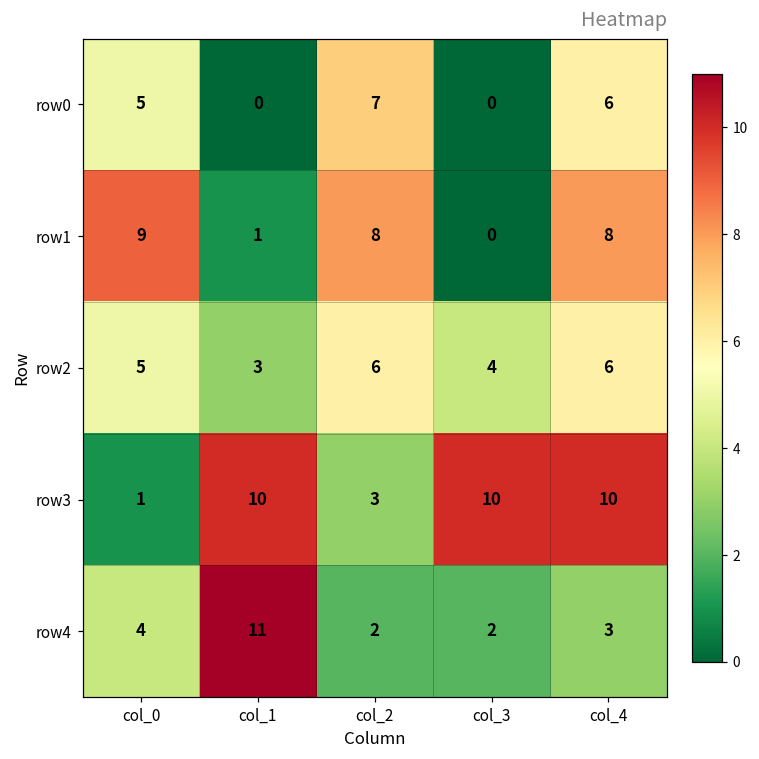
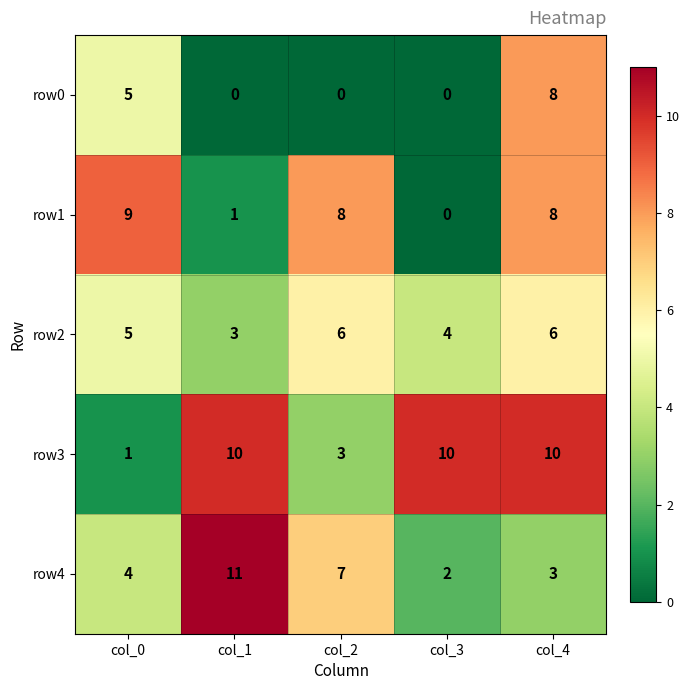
row0, col_2: 7 -> 0
row0, col_4: 6 -> 8
row4, col_2: 2 -> 7
